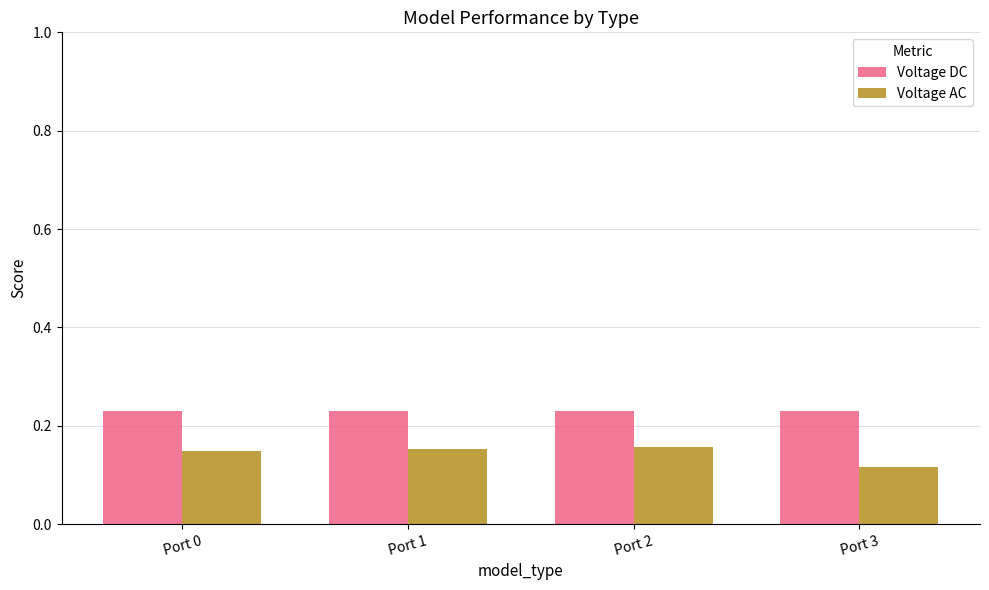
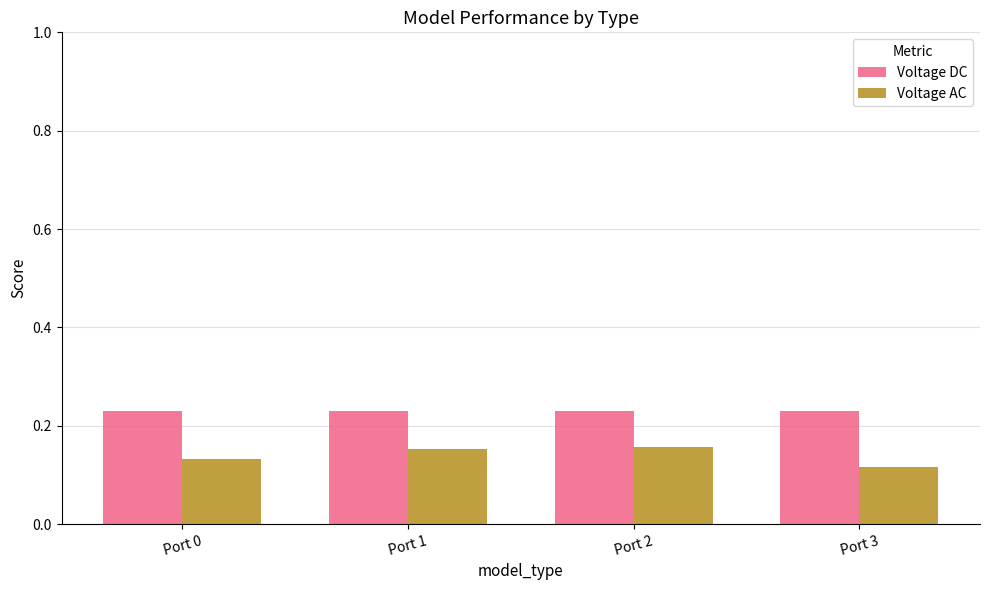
Voltage AC, Port 0: 0.15 -> 0.13
